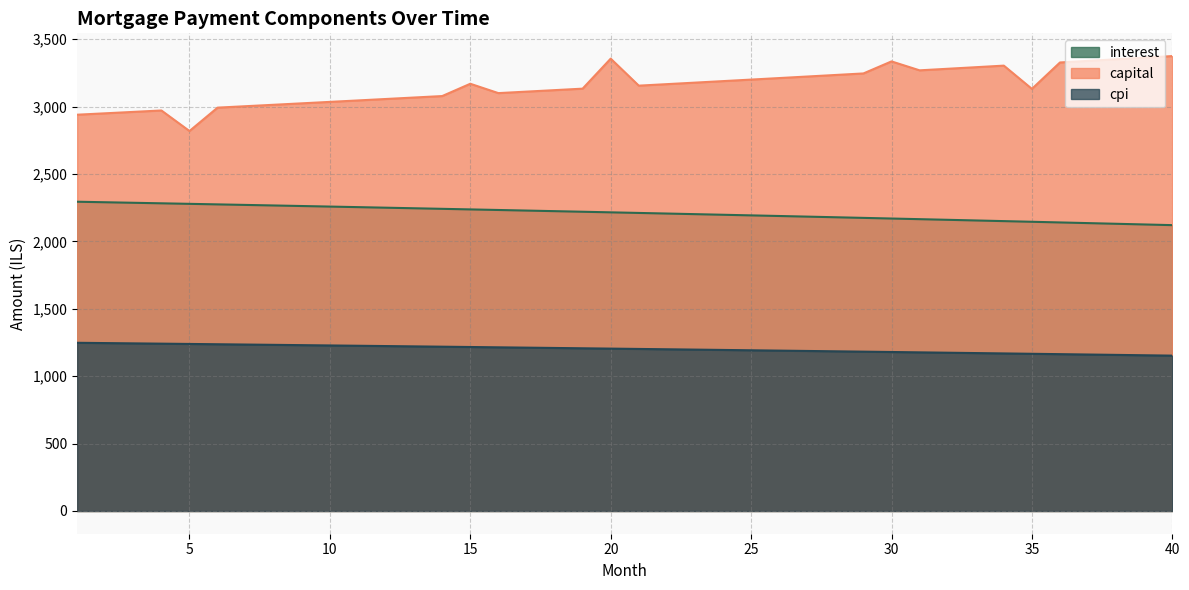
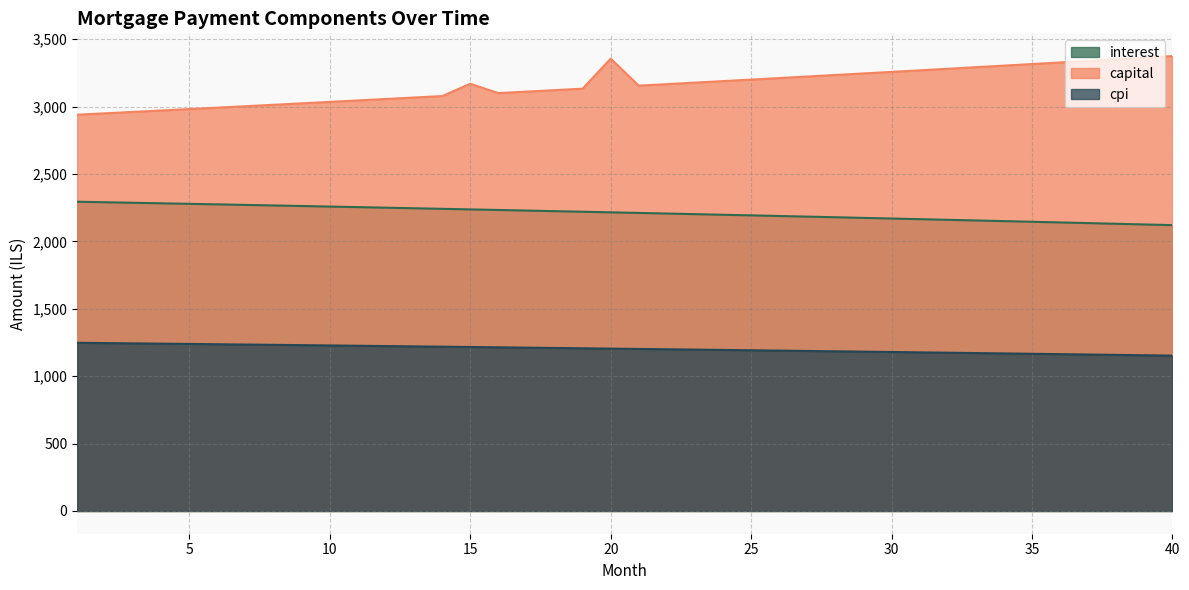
capital, 5: 2,820 -> 2,980
capital, 30: 3,340 -> 3,260
capital, 35: 3,130 -> 3,320
